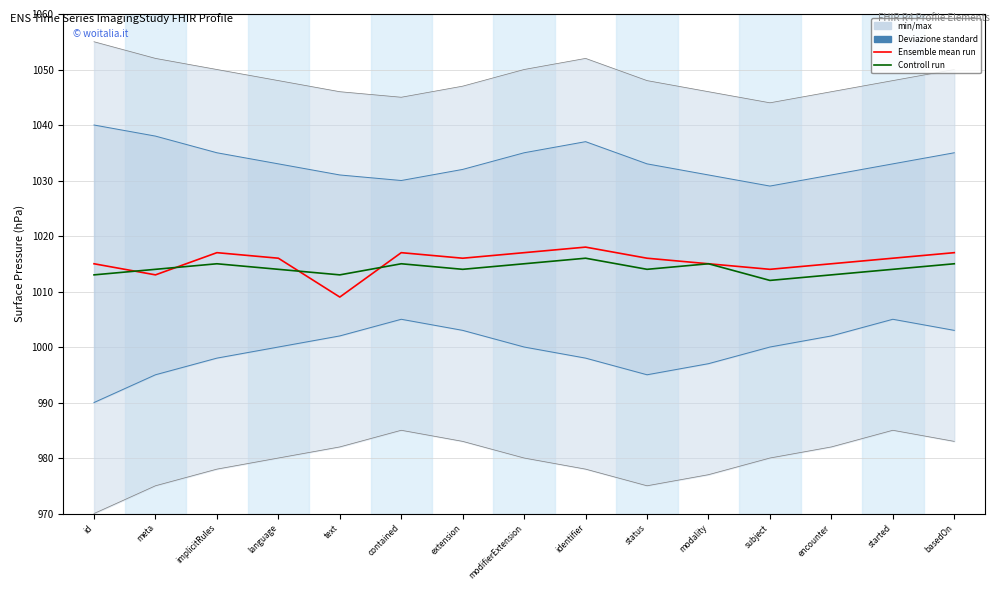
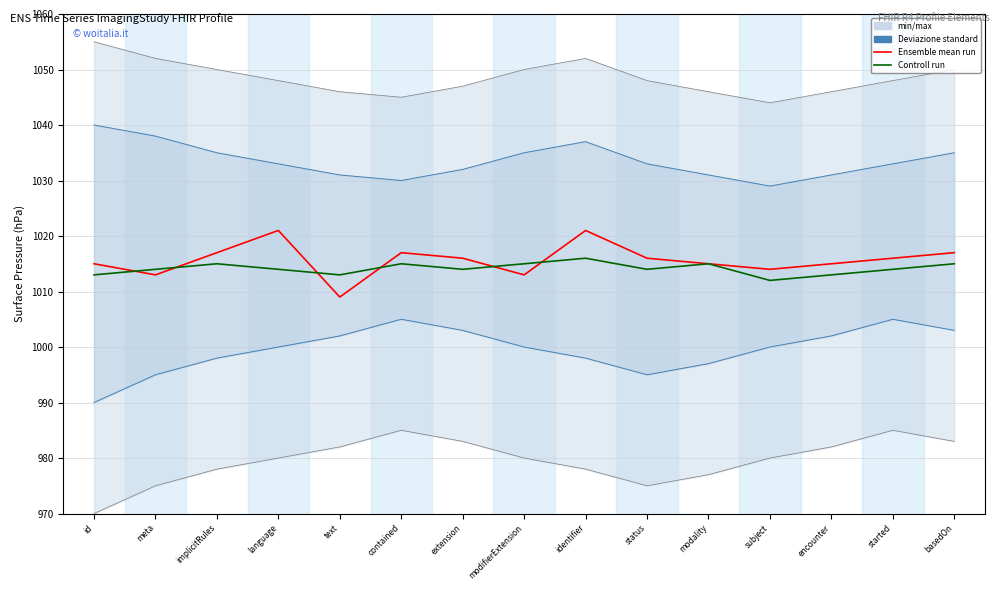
Ensemble mean run, language: 1016 -> 1021
Ensemble mean run, modifierExtension: 1017 -> 1013
Ensemble mean run, identifier: 1018 -> 1021
